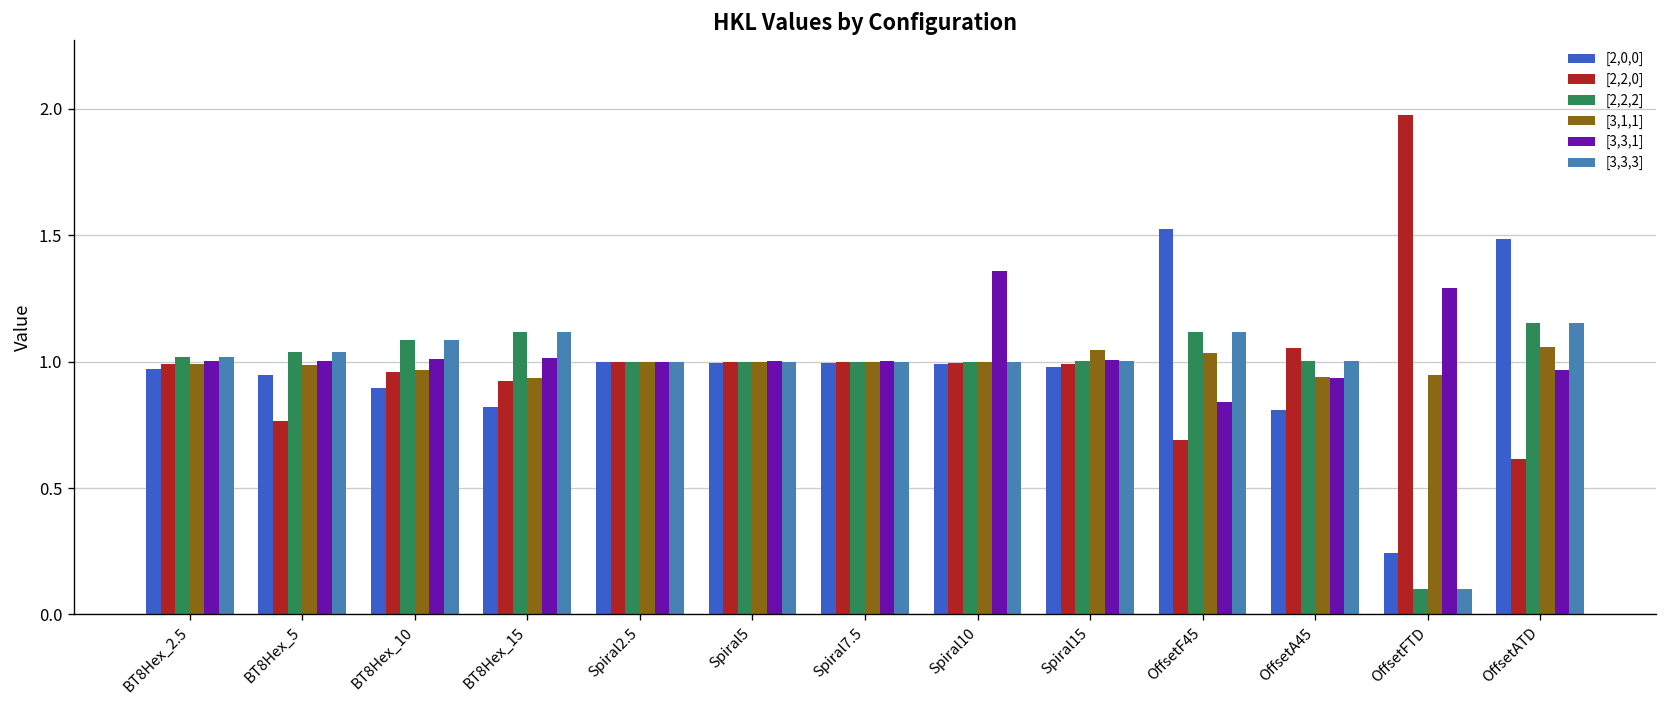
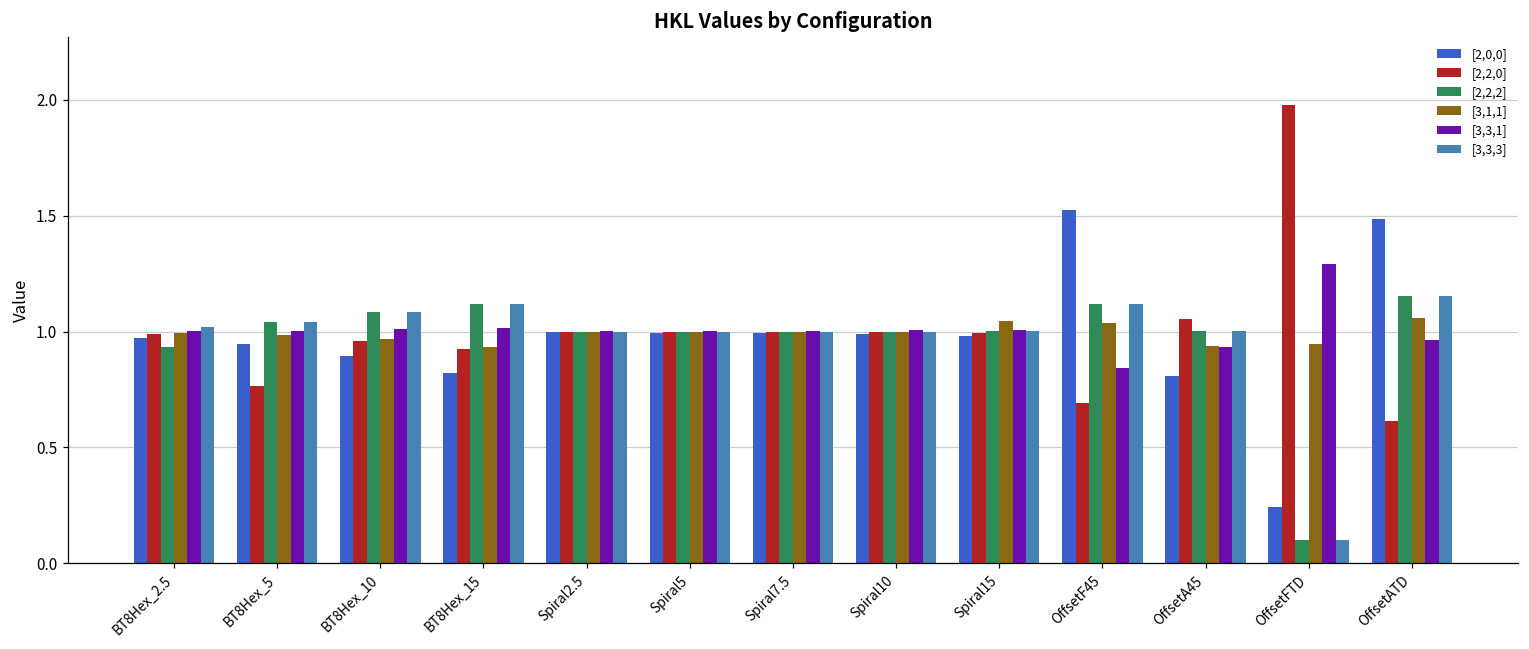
[2,2,2], BT8Hex_2.5: 1.02 -> 0.93
[3,3,1], Spiral10: 1.36 -> 1.00
